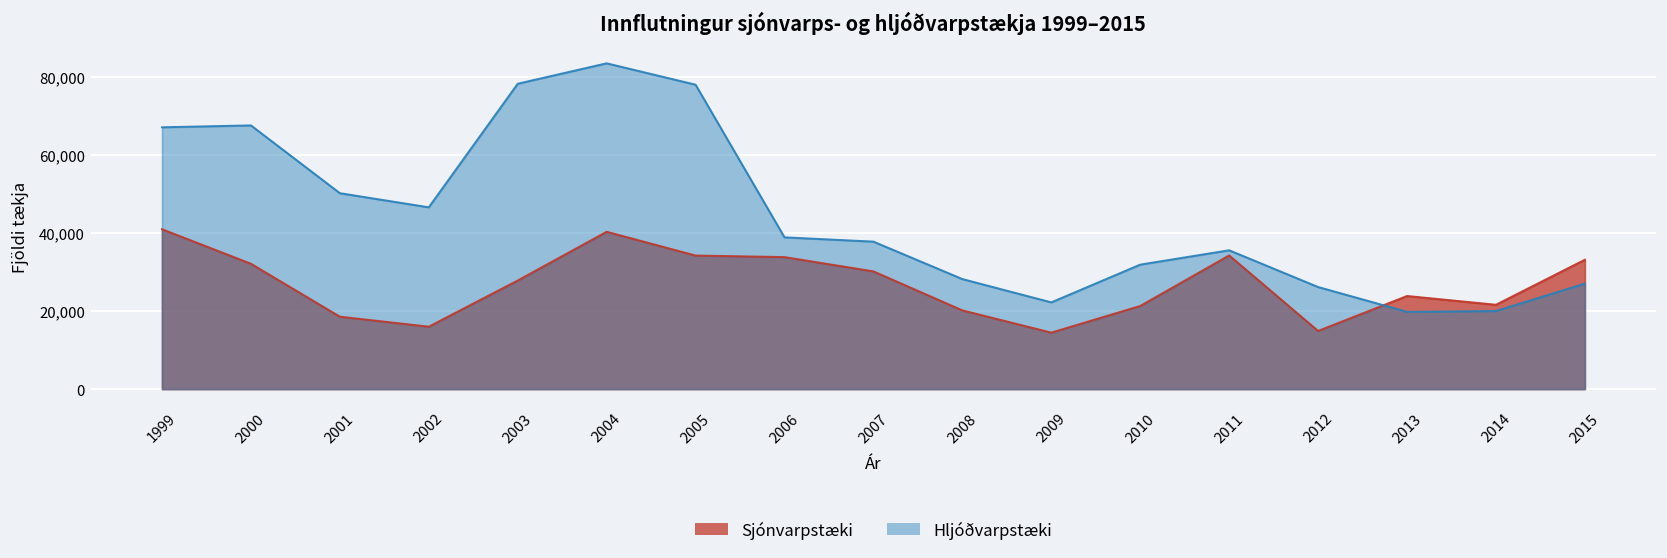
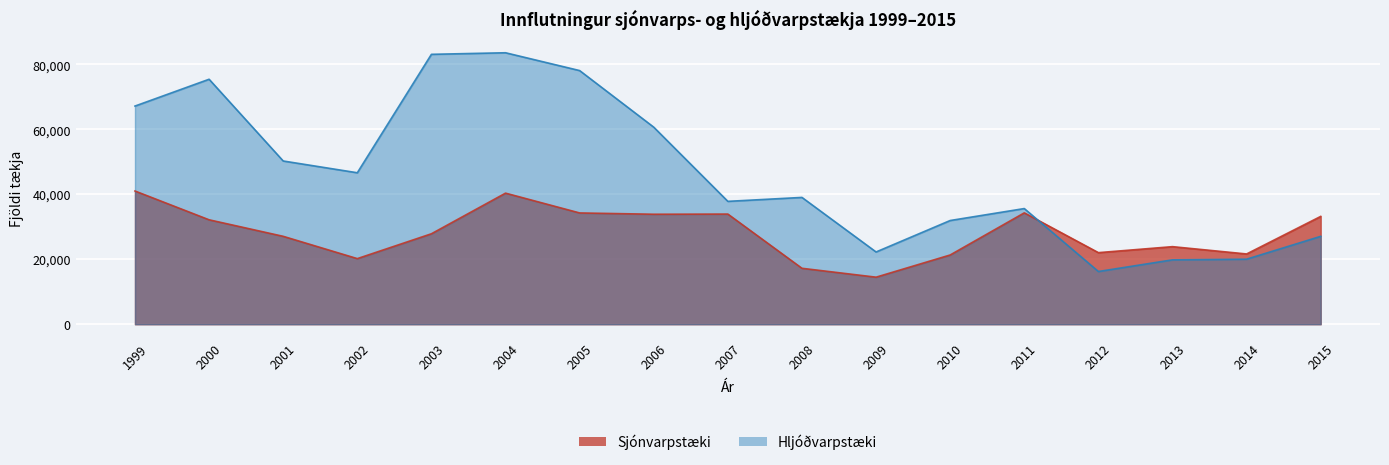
Hljóðvarpstæki, 2000: 68,000 -> 75,000
Sjónvarpstæki, 2001: 19,000 -> 27,000
Sjónvarpstæki, 2002: 16,000 -> 20,000
Hljóðvarpstæki, 2003: 78,000 -> 83,000
Hljóðvarpstæki, 2006: 39,000 -> 61,000
Sjónvarpstæki, 2007: 30,000 -> 34,000
Sjónvarpstæki, 2008: 20,000 -> 17,000
Hljóðvarpstæki, 2008: 28,000 -> 39,000
Sjónvarpstæki, 2012: 15,000 -> 22,000
Hljóðvarpstæki, 2012: 26,000 -> 16,000
